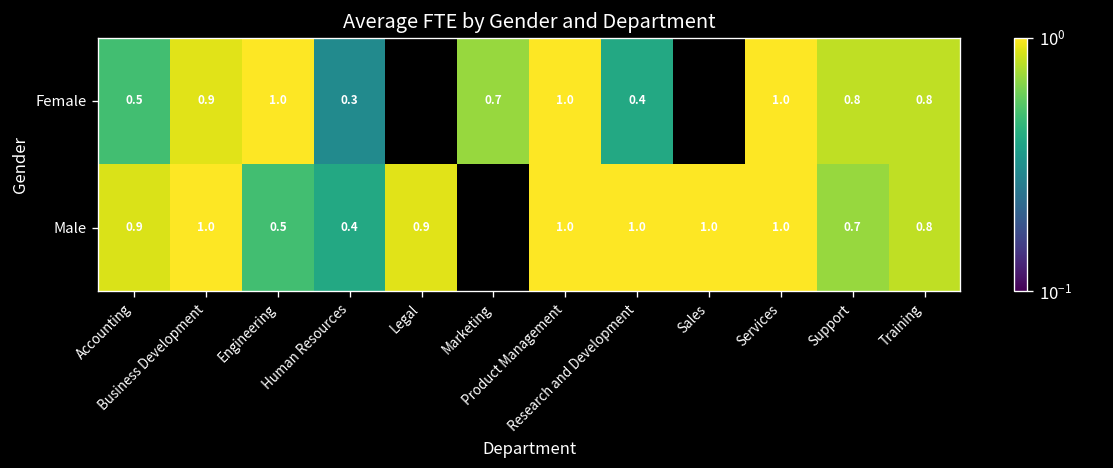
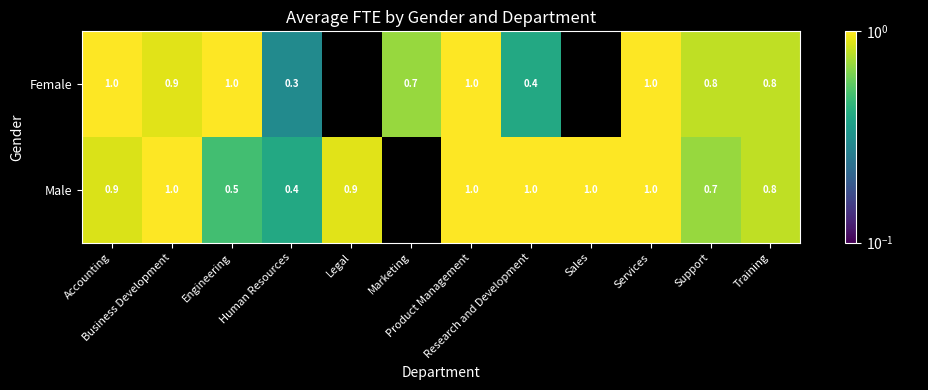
Female, Accounting: 0.5 -> 1.0
